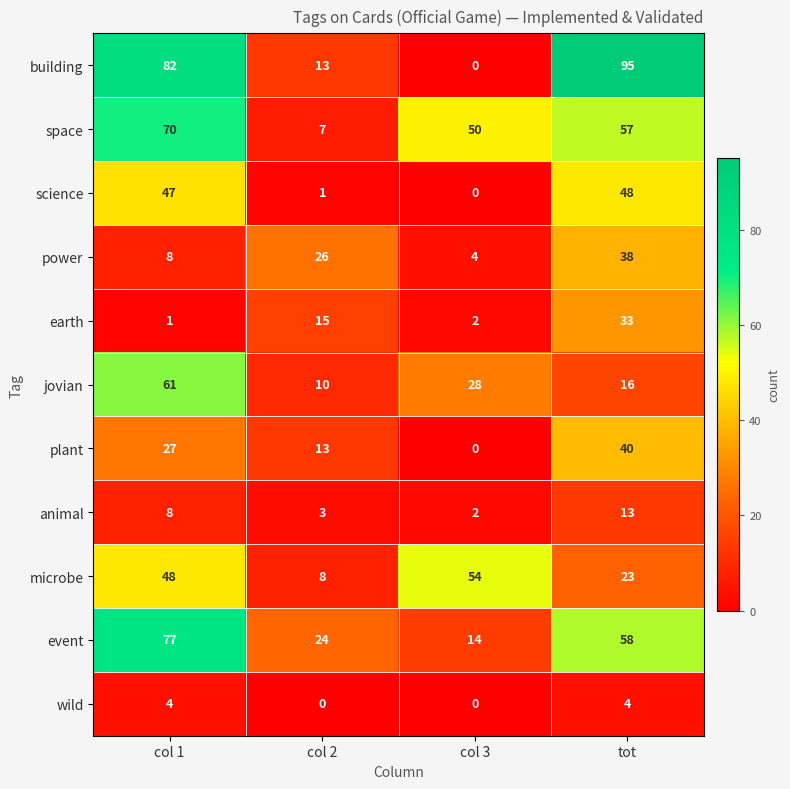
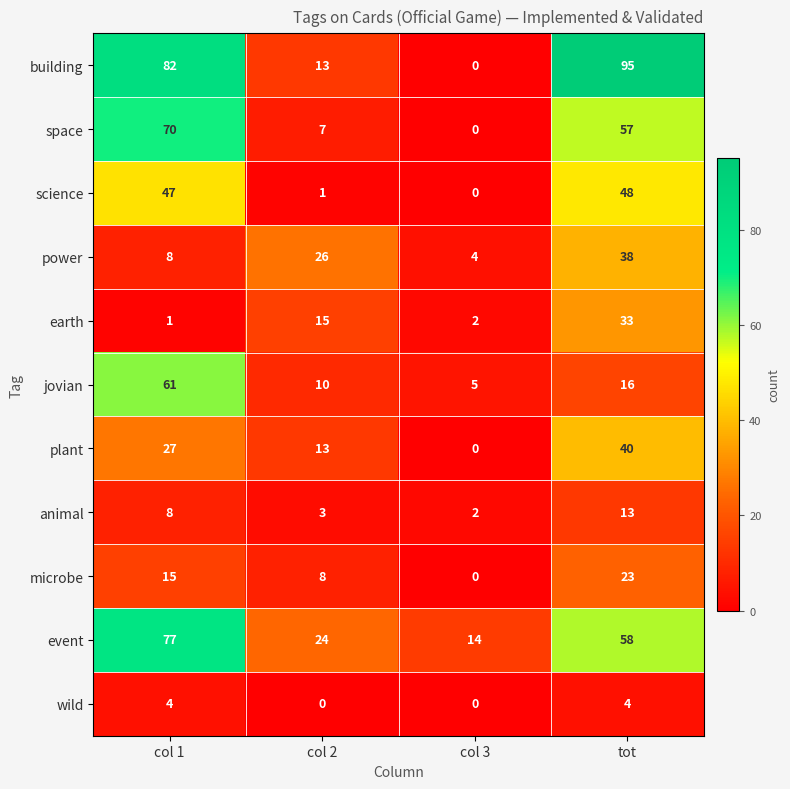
space, col 3: 50 -> 0
jovian, col 3: 28 -> 5
microbe, col 1: 48 -> 15
microbe, col 3: 54 -> 0
